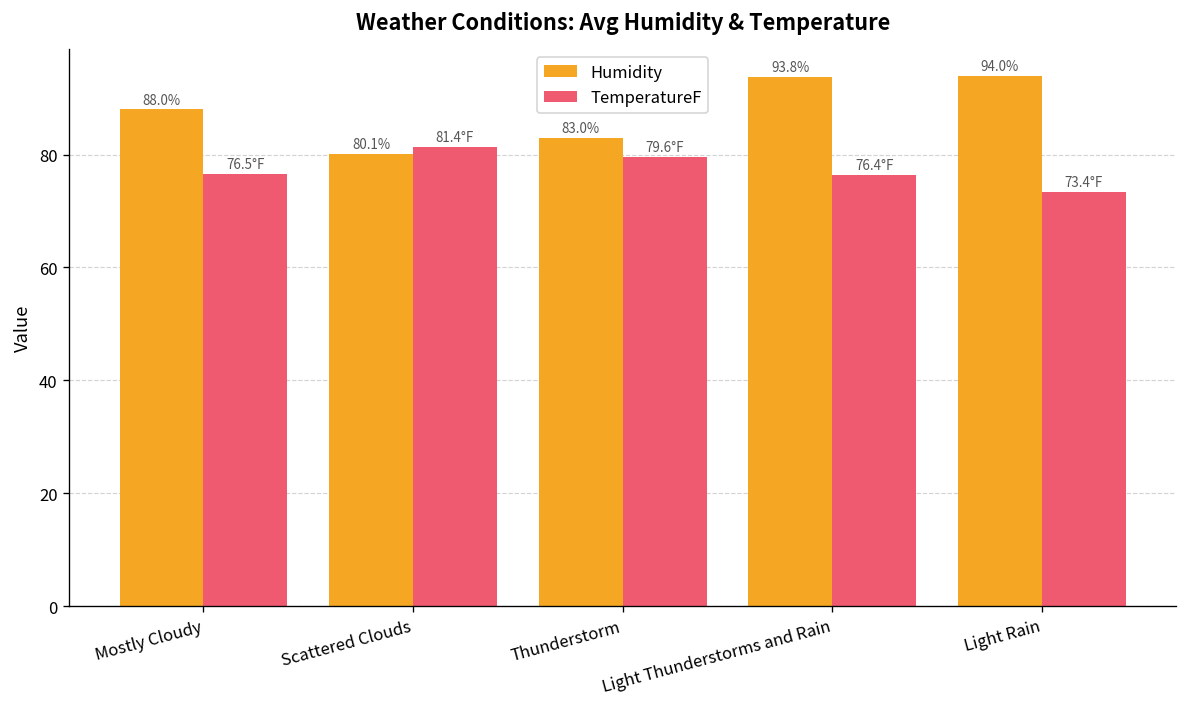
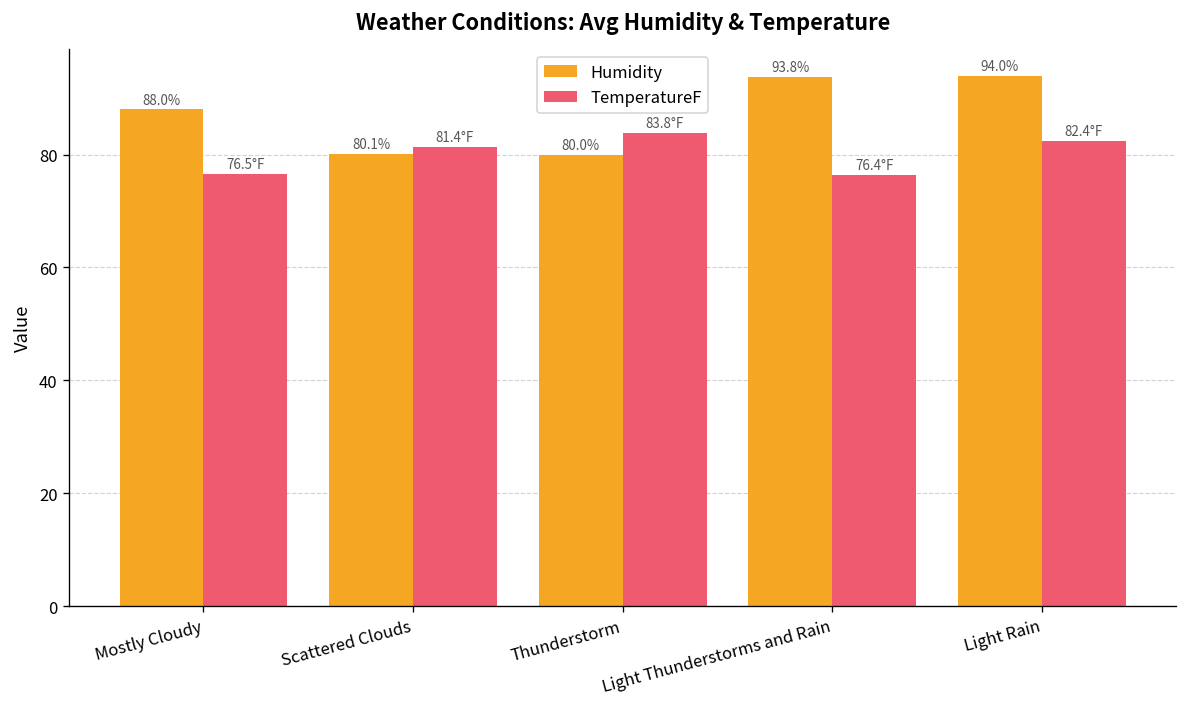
Humidity, Thunderstorm: 83.0% -> 80.0%
TemperatureF, Thunderstorm: 79.6°F -> 83.8°F
TemperatureF, Light Rain: 73.4°F -> 82.4°F
